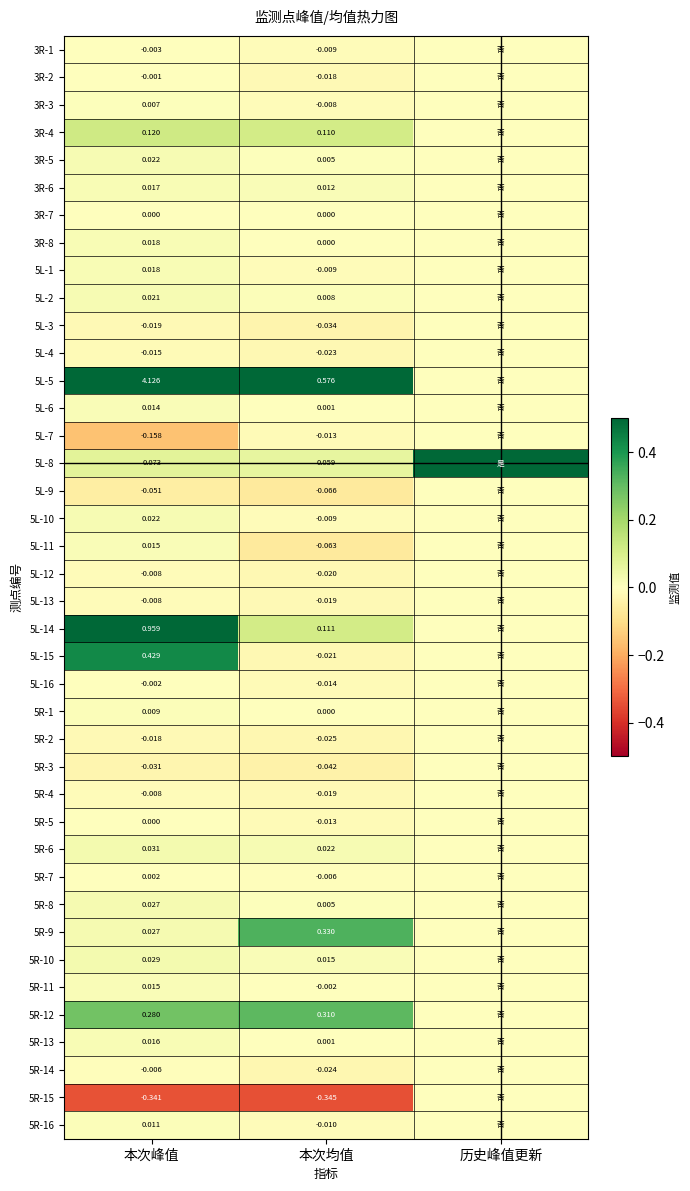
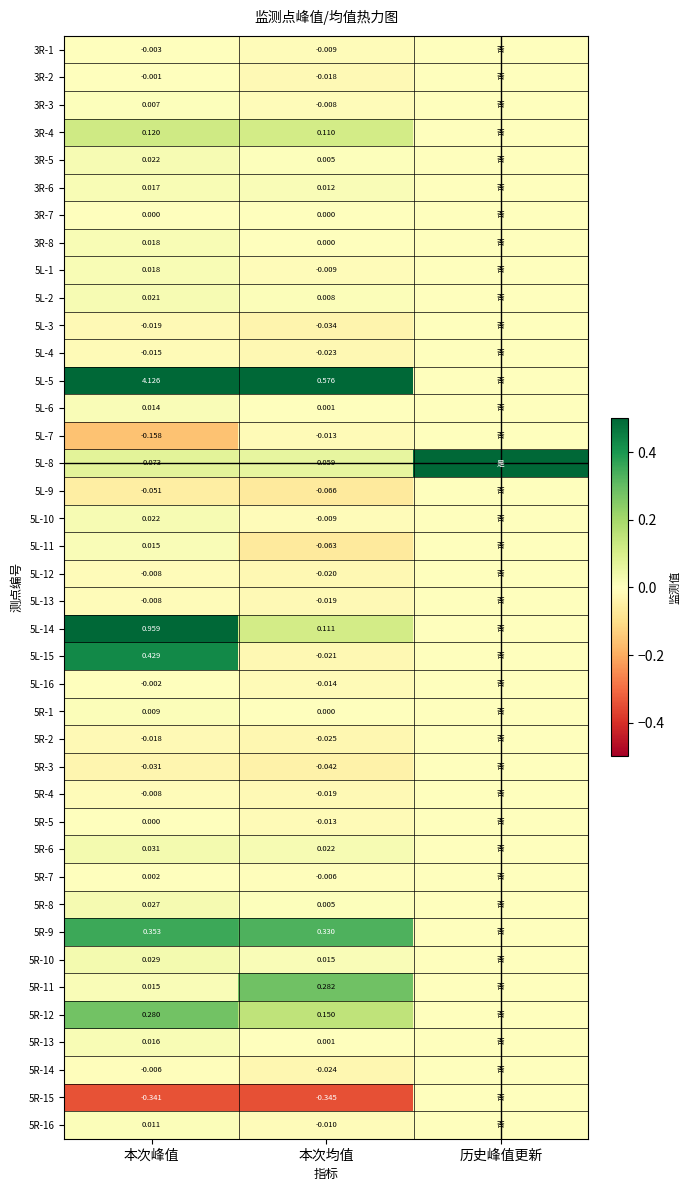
5R-9, 本次峰值: 0.027 -> 0.353
5R-11, 本次均值: -0.002 -> 0.282
5R-12, 本次均值: 0.310 -> 0.150
